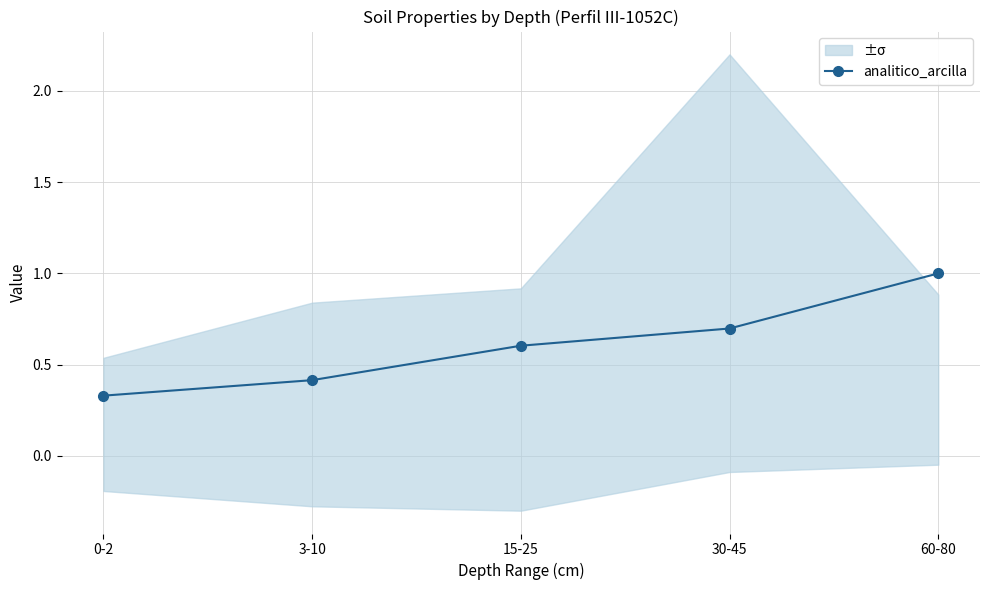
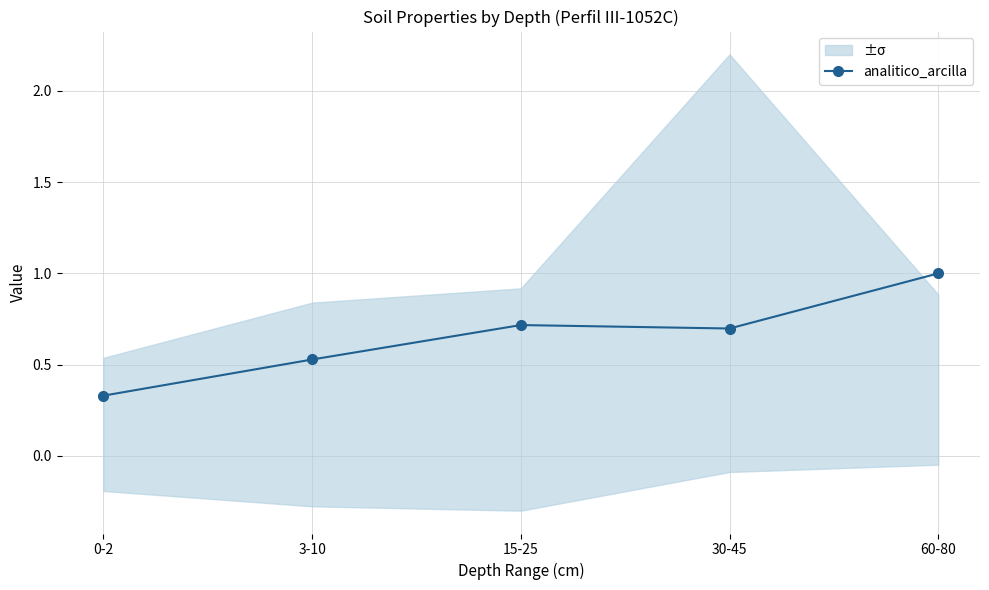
analitico_arcilla, 3-10: 0.42 -> 0.53
analitico_arcilla, 15-25: 0.60 -> 0.72
